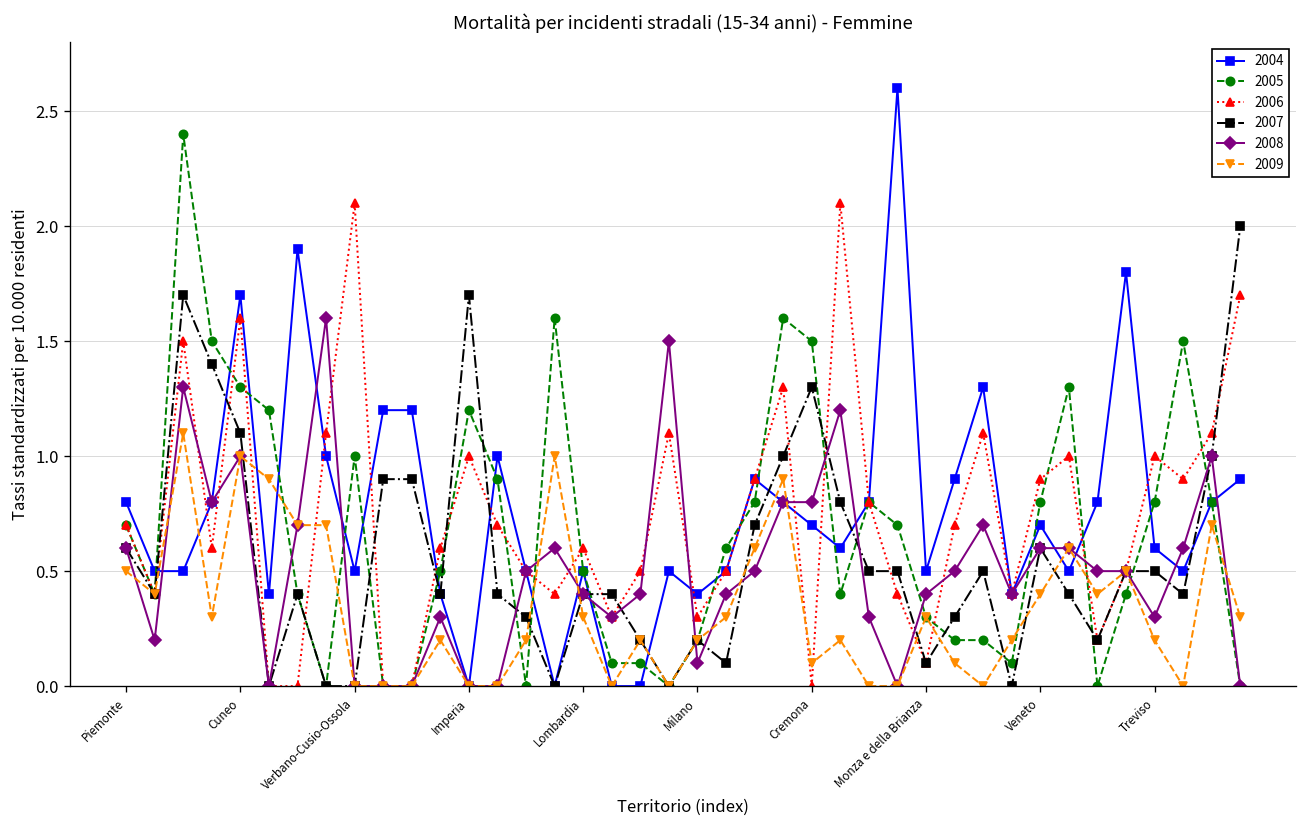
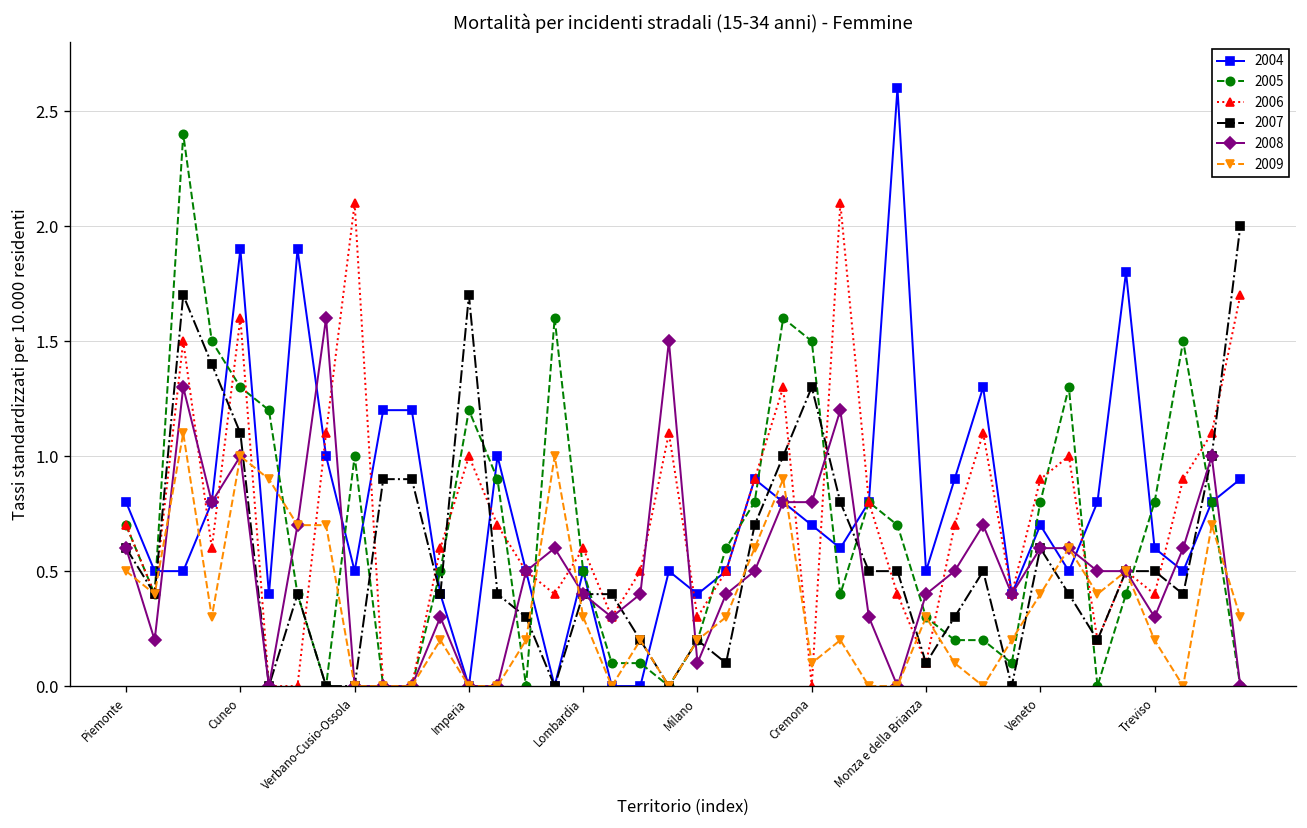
2004, Cuneo: 1.7 -> 1.9
2006, Treviso: 1.0 -> 0.4
